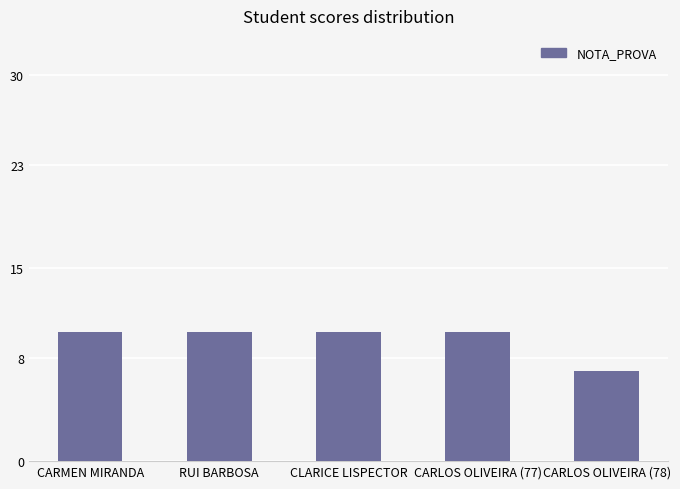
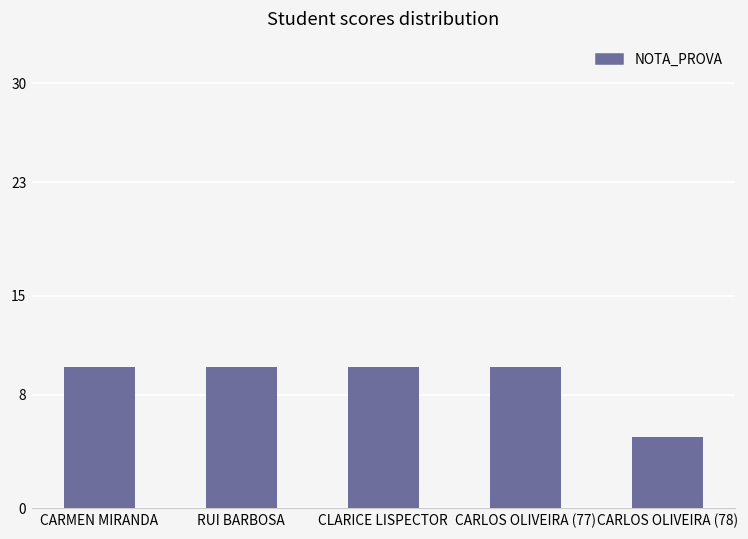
CARLOS OLIVEIRA (78): 7 -> 5
